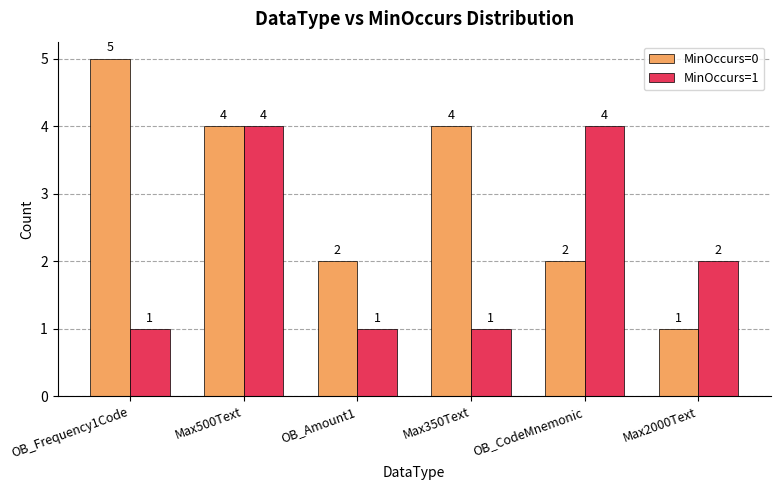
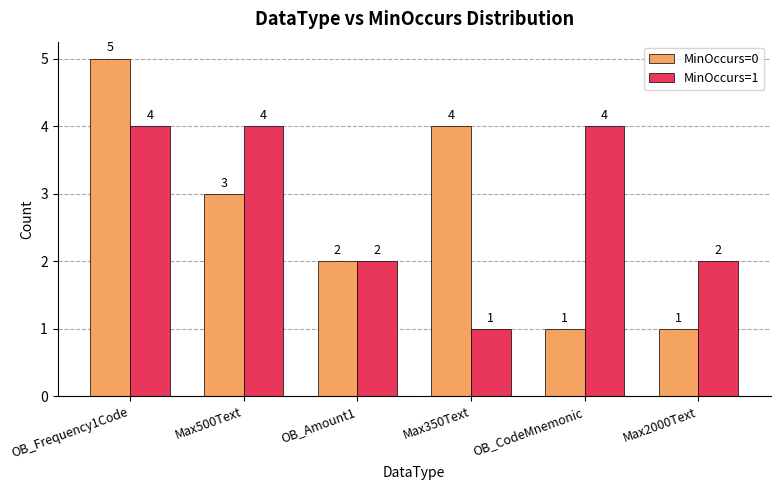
MinOccurs=1, OB_Frequency1Code: 1 -> 4
MinOccurs=0, Max500Text: 4 -> 3
MinOccurs=1, OB_Amount1: 1 -> 2
MinOccurs=0, OB_CodeMnemonic: 2 -> 1
